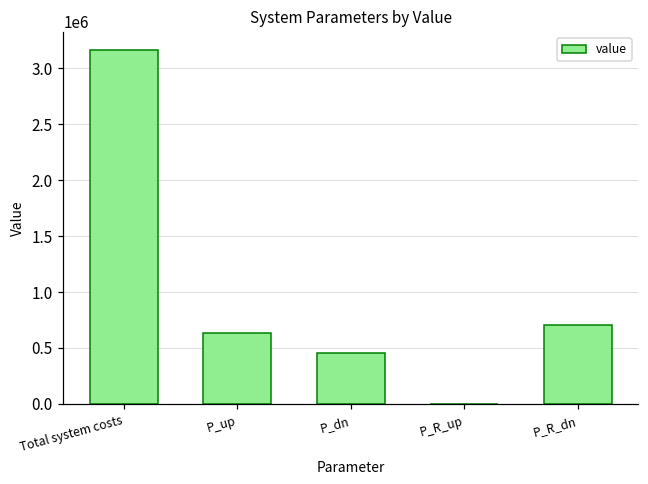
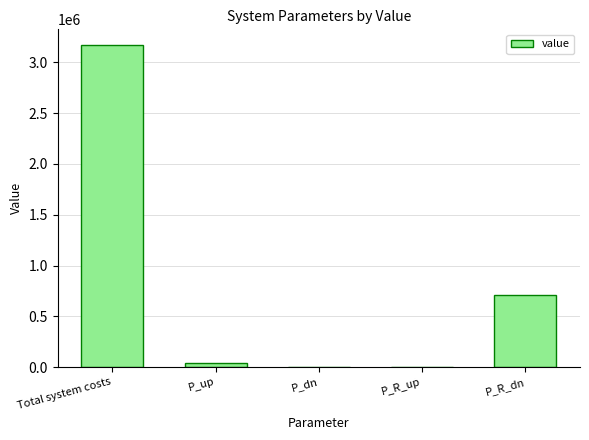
P_up: 630000 -> 40000
P_dn: 450000 -> 0
